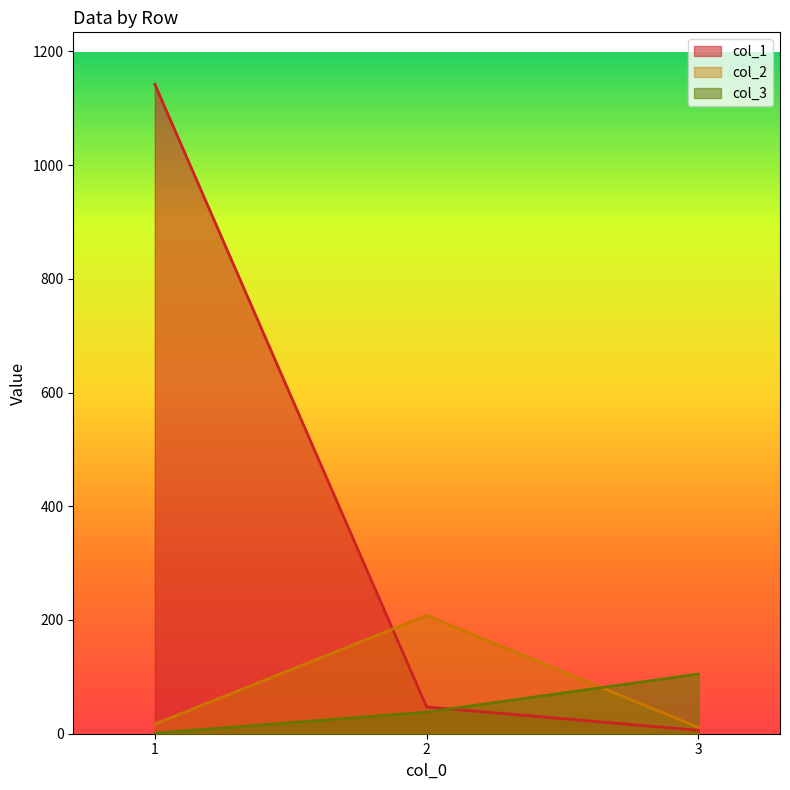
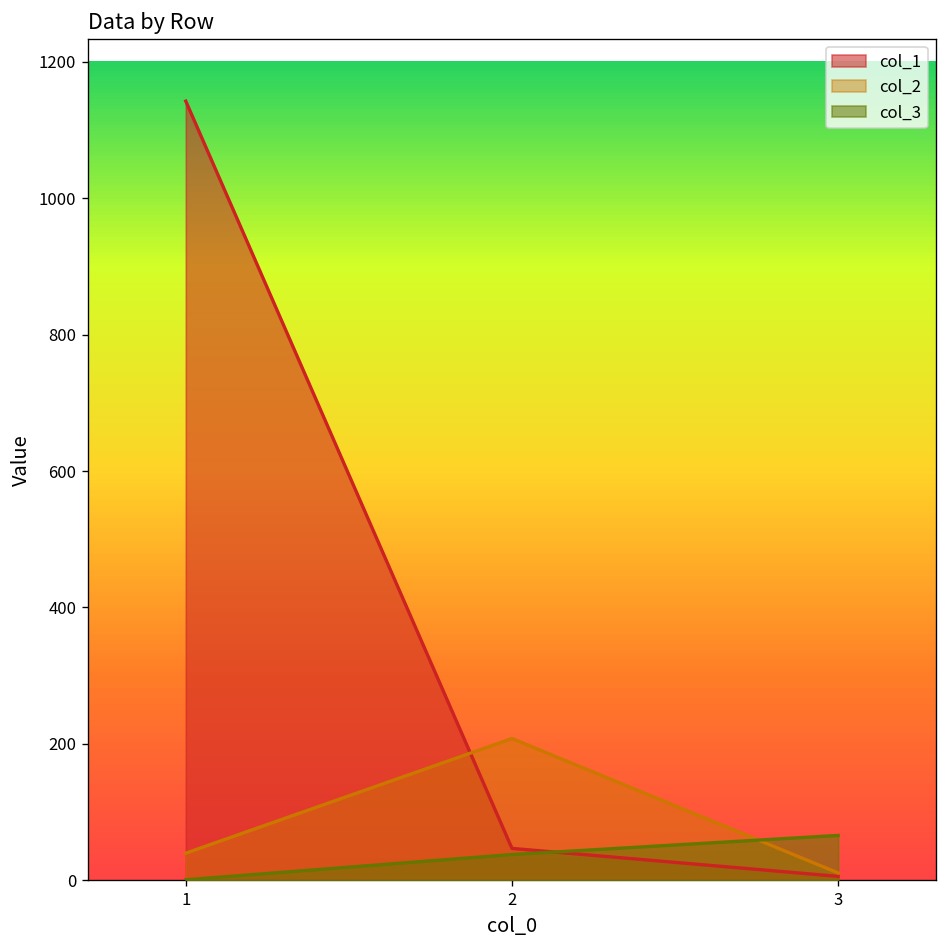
col_2, 1: 20 -> 40
col_3, 3: 110 -> 70
